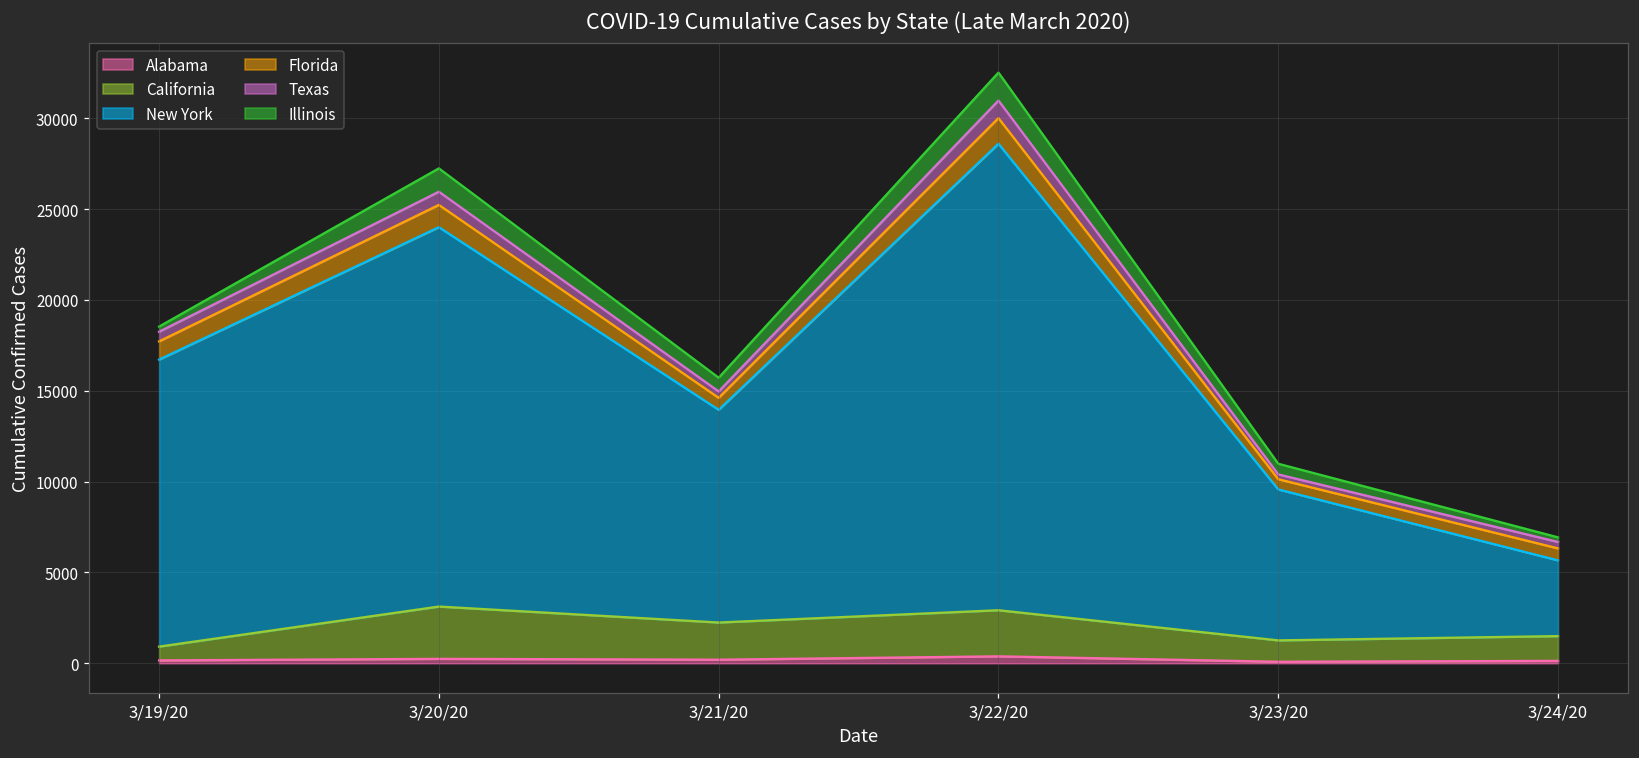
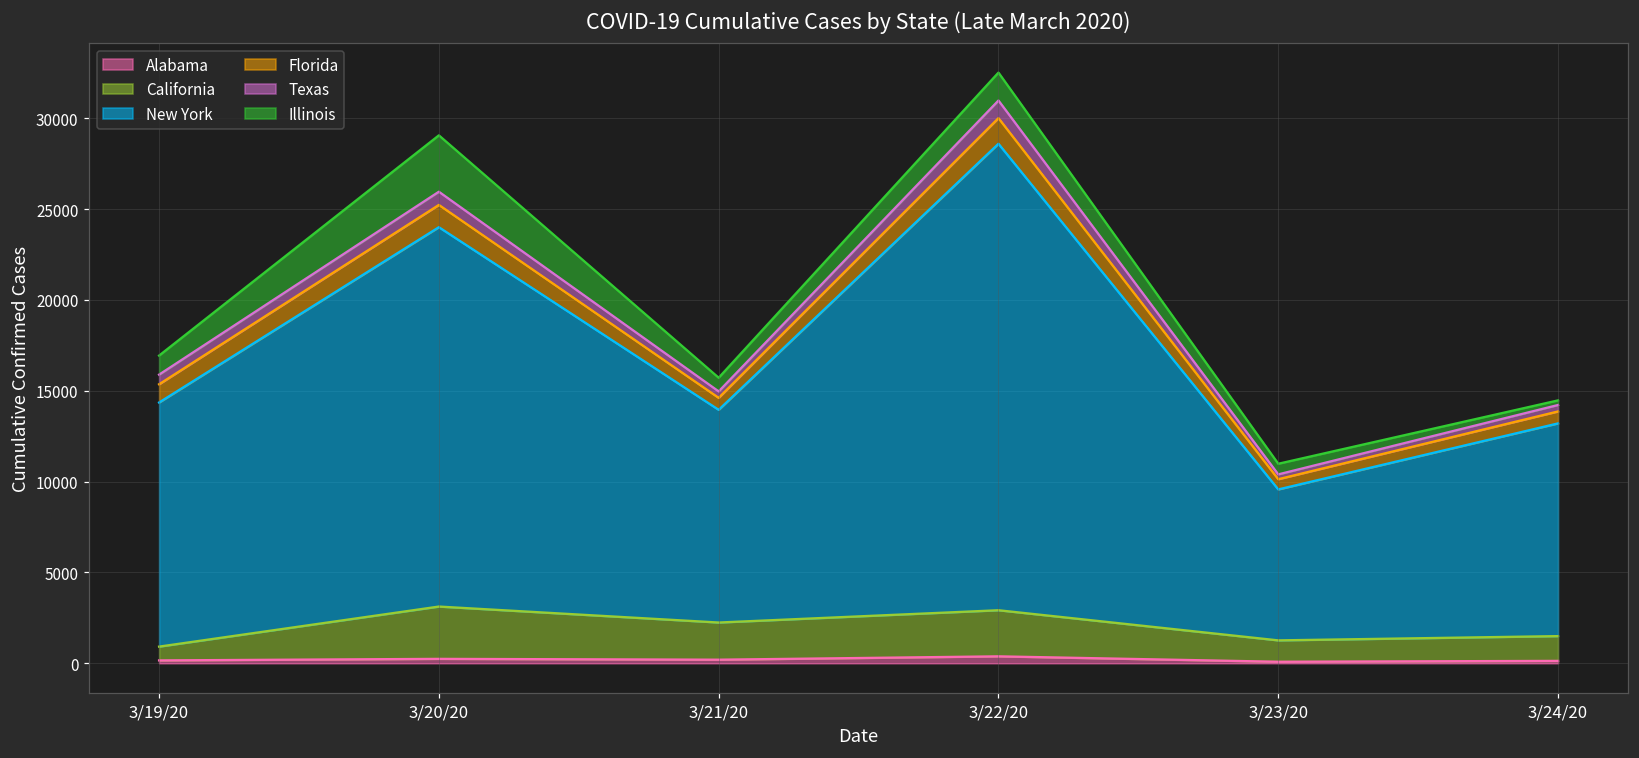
New York, 3/19/20: 15800 -> 13400
Illinois, 3/19/20: 300 -> 1000
Illinois, 3/20/20: 1300 -> 3100
New York, 3/24/20: 4200 -> 11700
